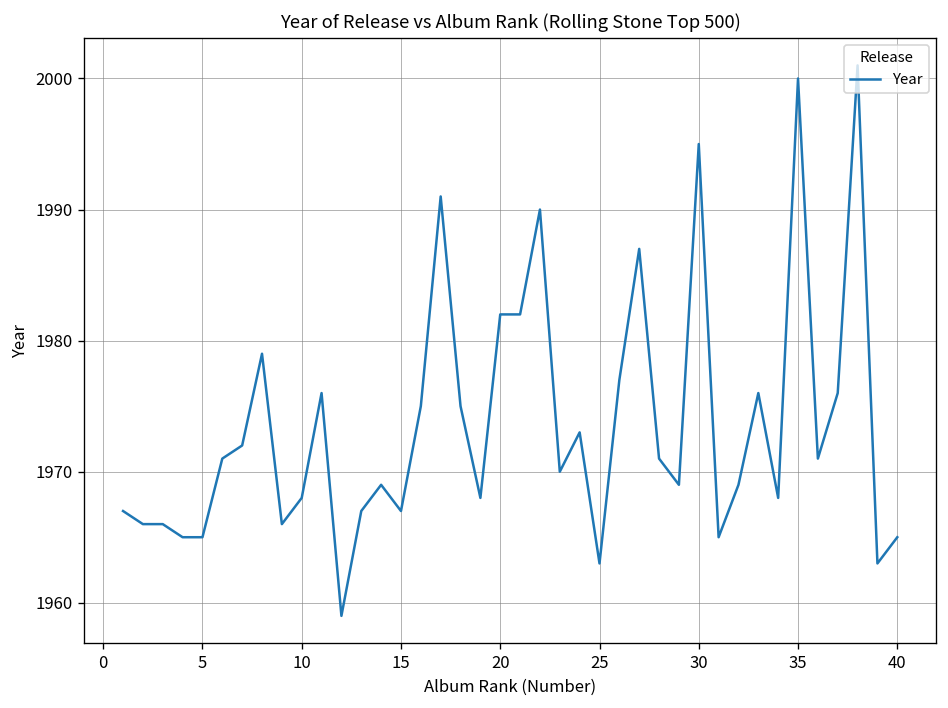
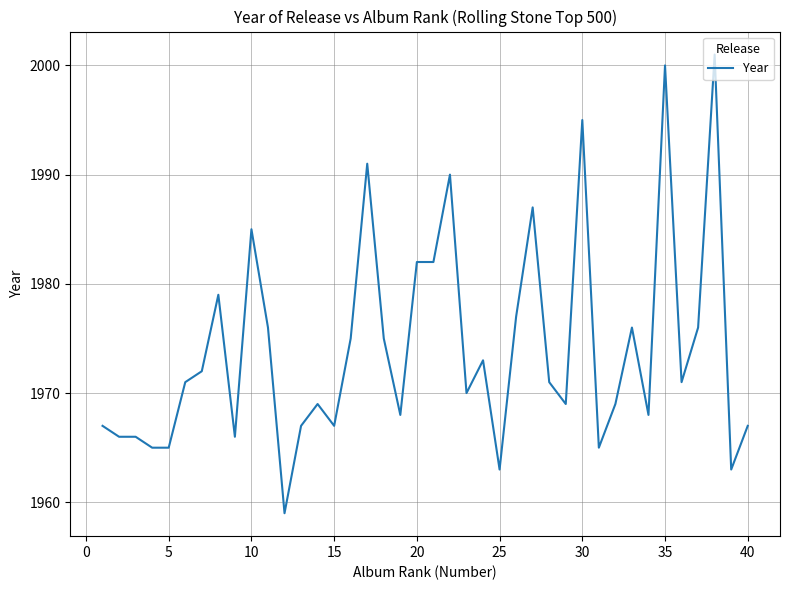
10: 1968 -> 1985
40: 1965 -> 1967
